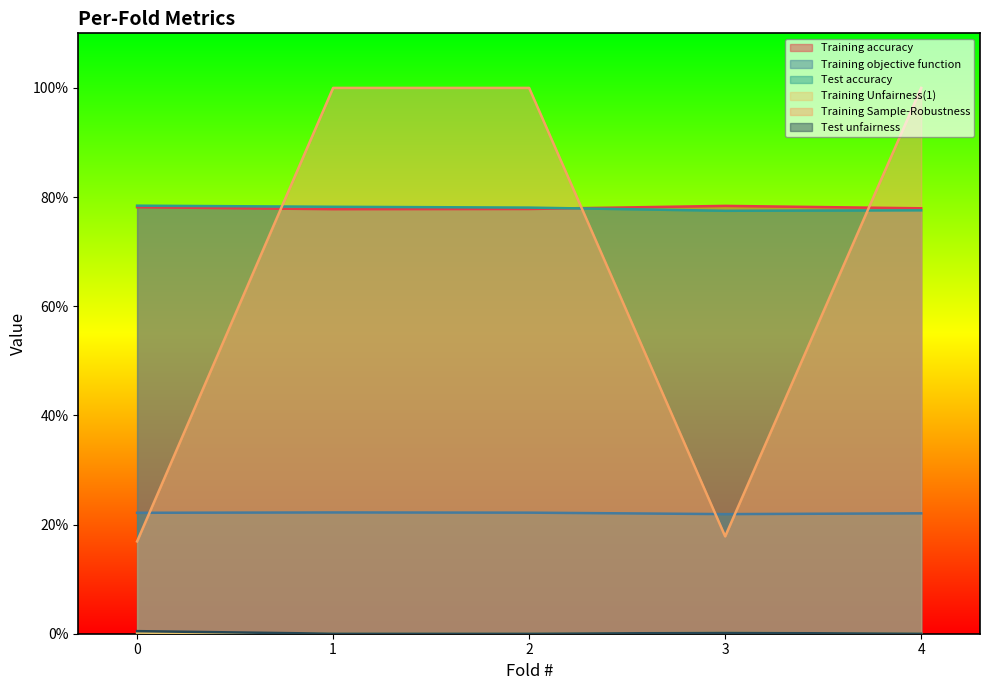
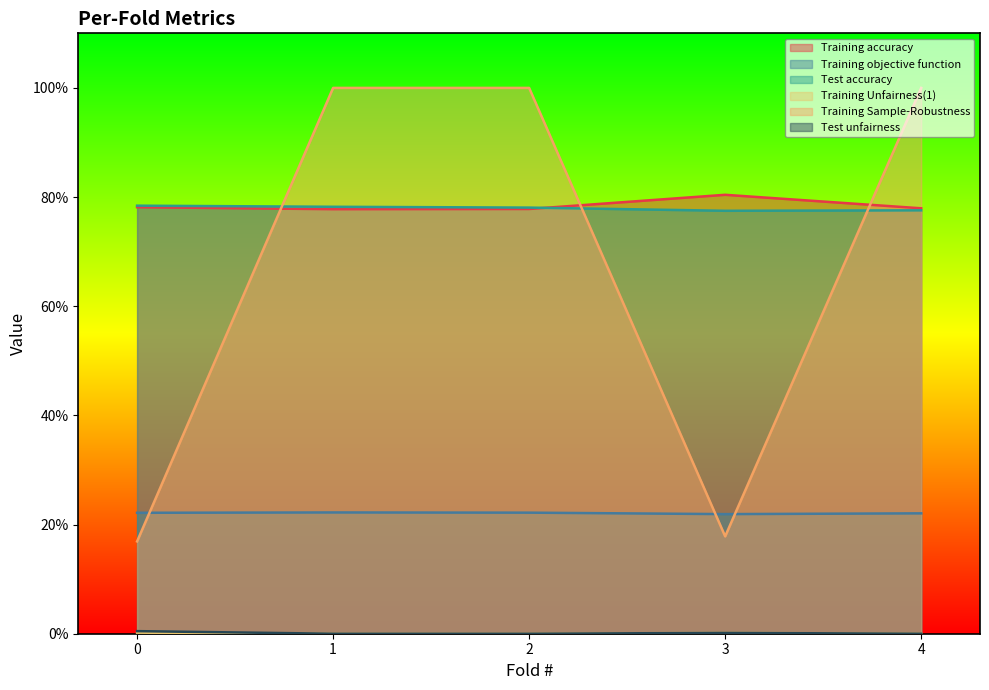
Training accuracy, 3: 78% -> 80%
